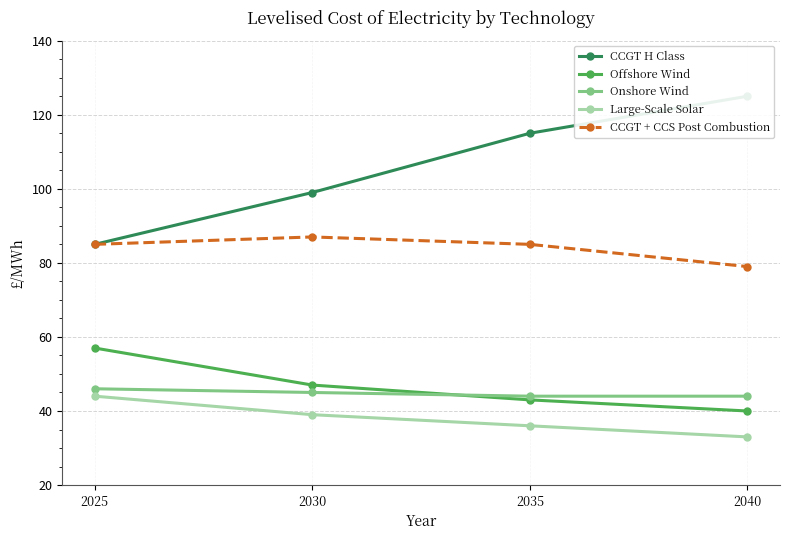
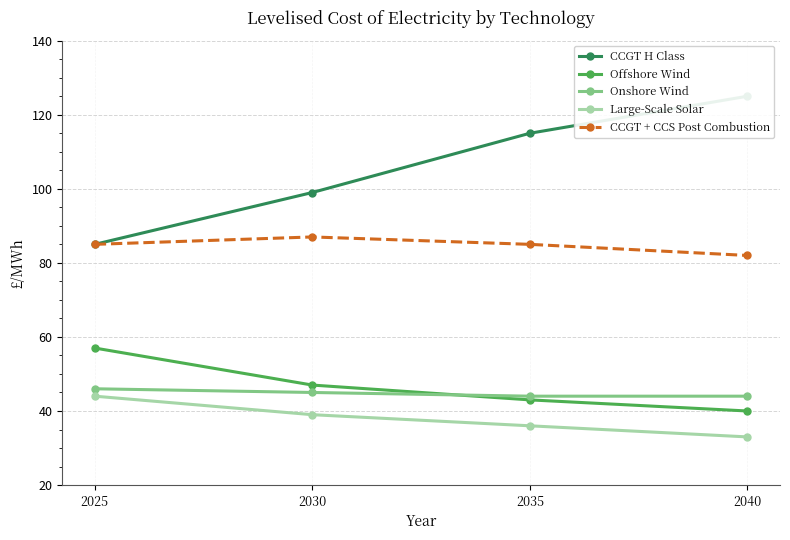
CCGT + CCS Post Combustion, 2040: 79 -> 82
